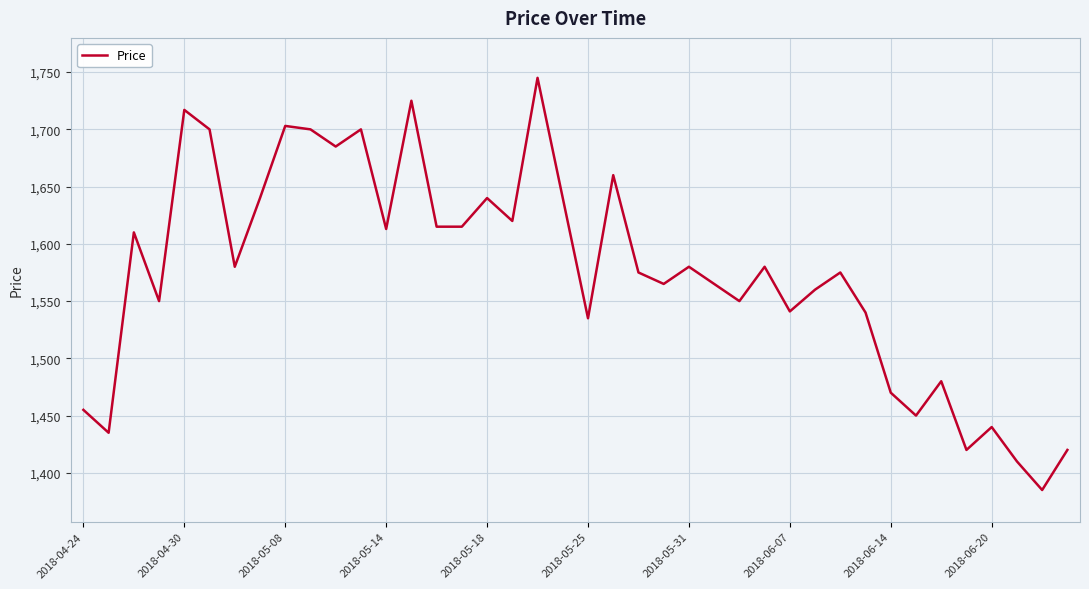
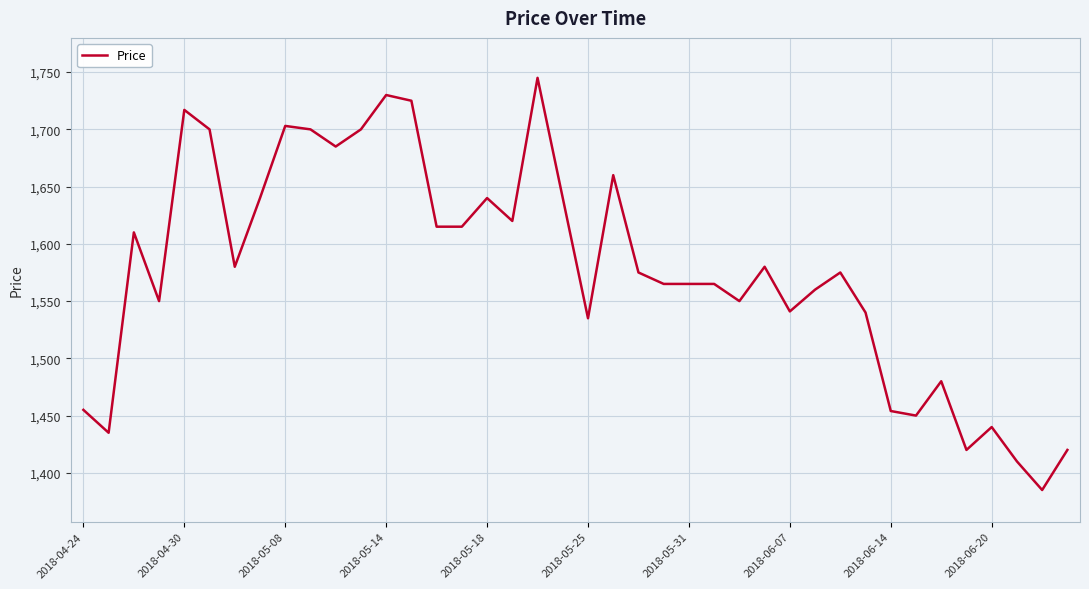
2018-05-14: 1,613 -> 1,730
2018-05-31: 1,580 -> 1,565
2018-06-14: 1,470 -> 1,454
